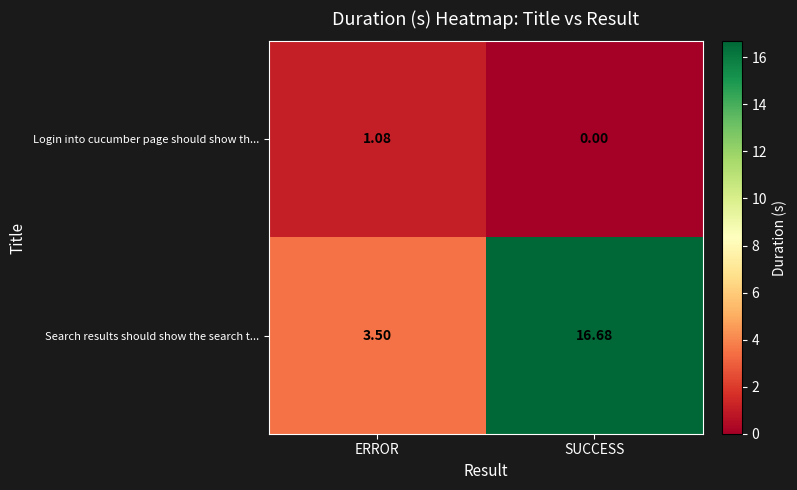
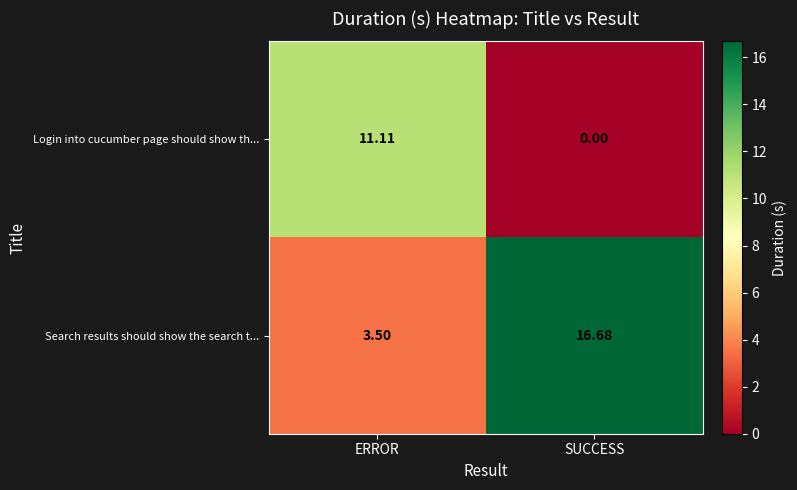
Login into cucumber page should show th..., ERROR: 1.08 -> 11.11
